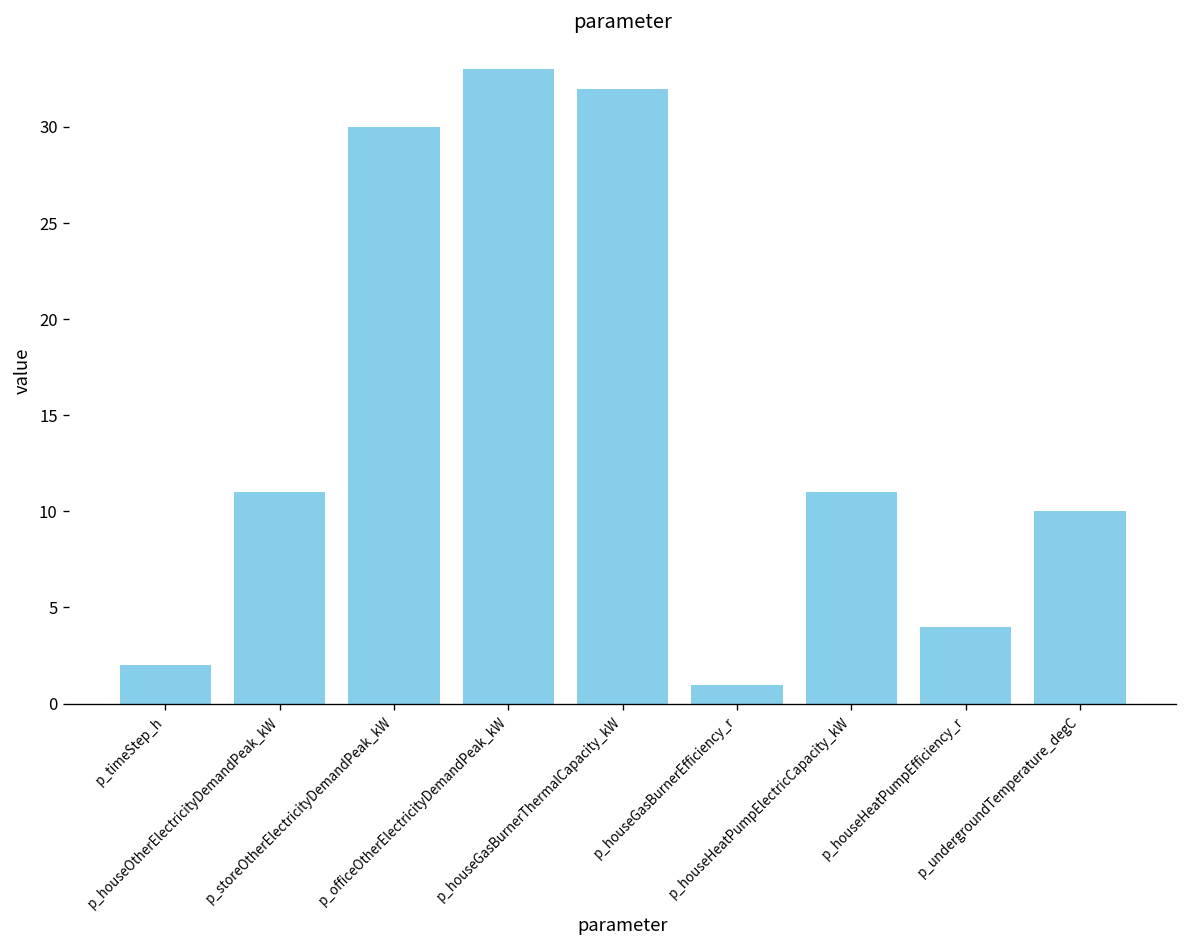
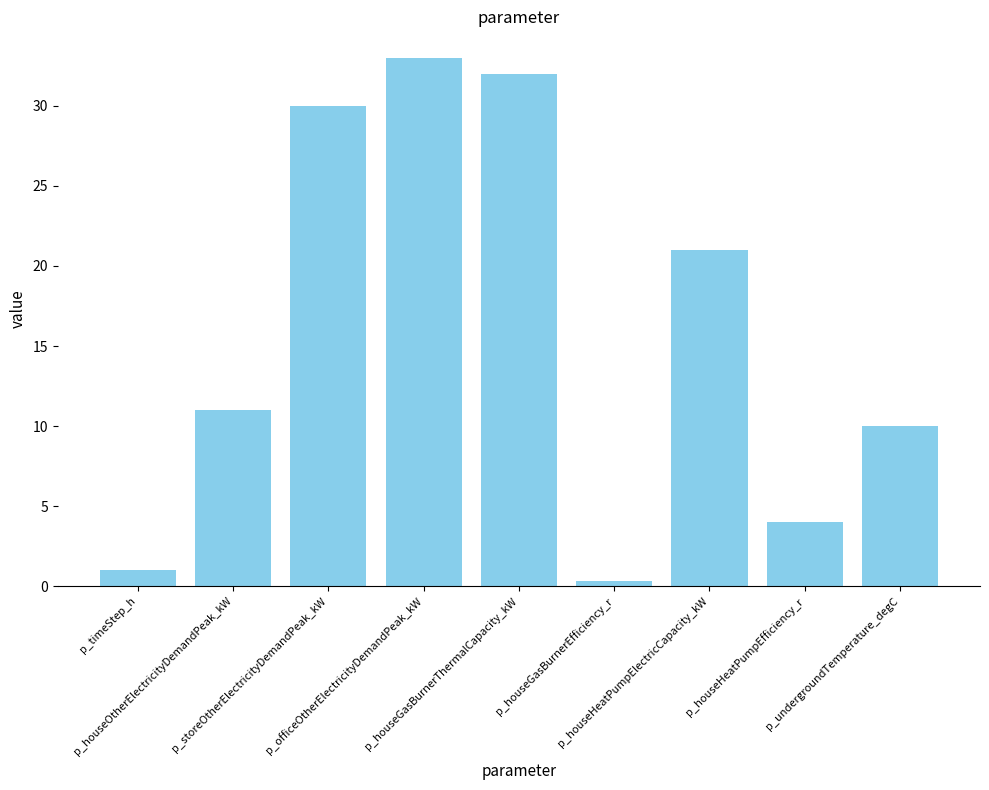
p_timeStep_h: 2 -> 1
p_houseGasBurnerEfficiency_r: 1.0 -> 0.4
p_houseHeatPumpElectricCapacity_kW: 11 -> 21
